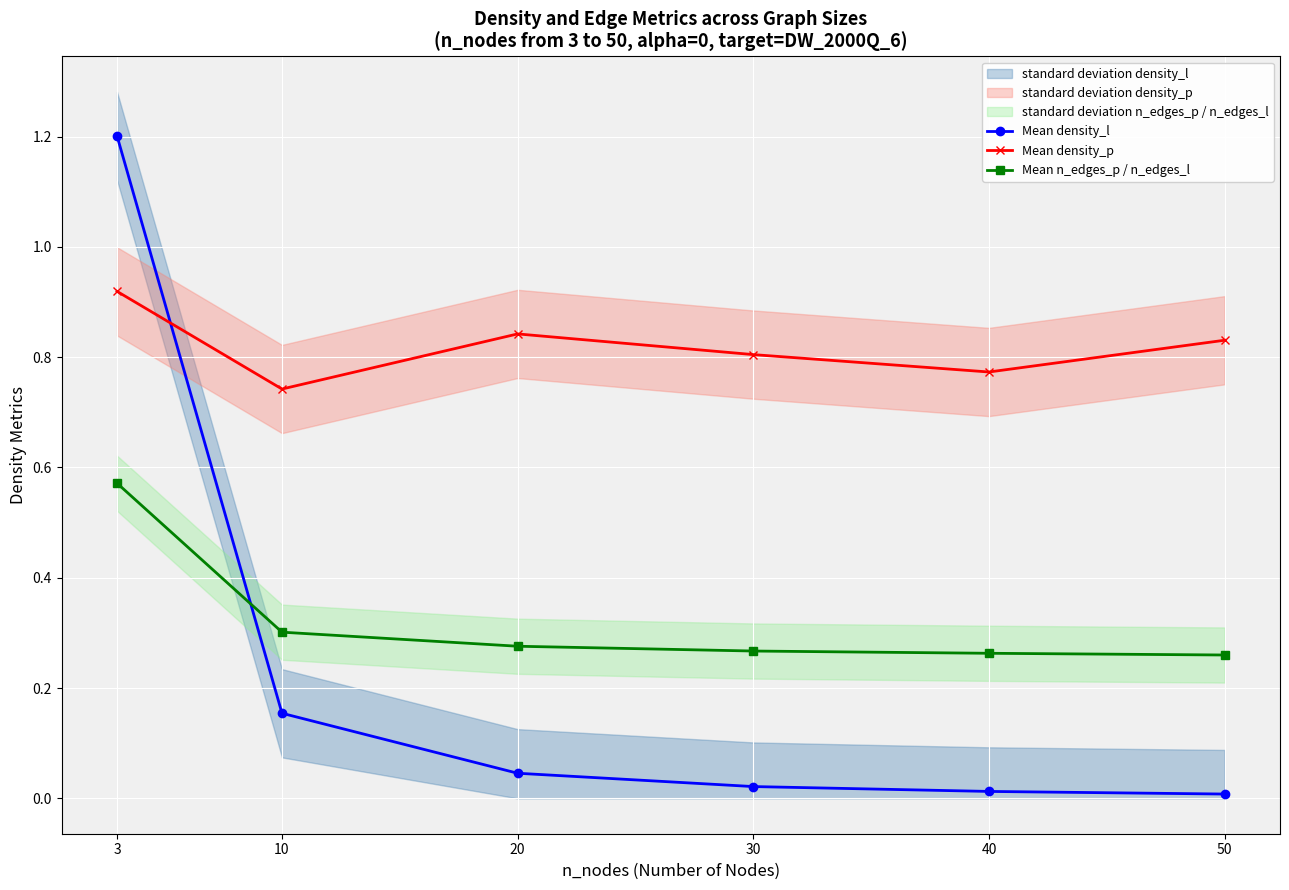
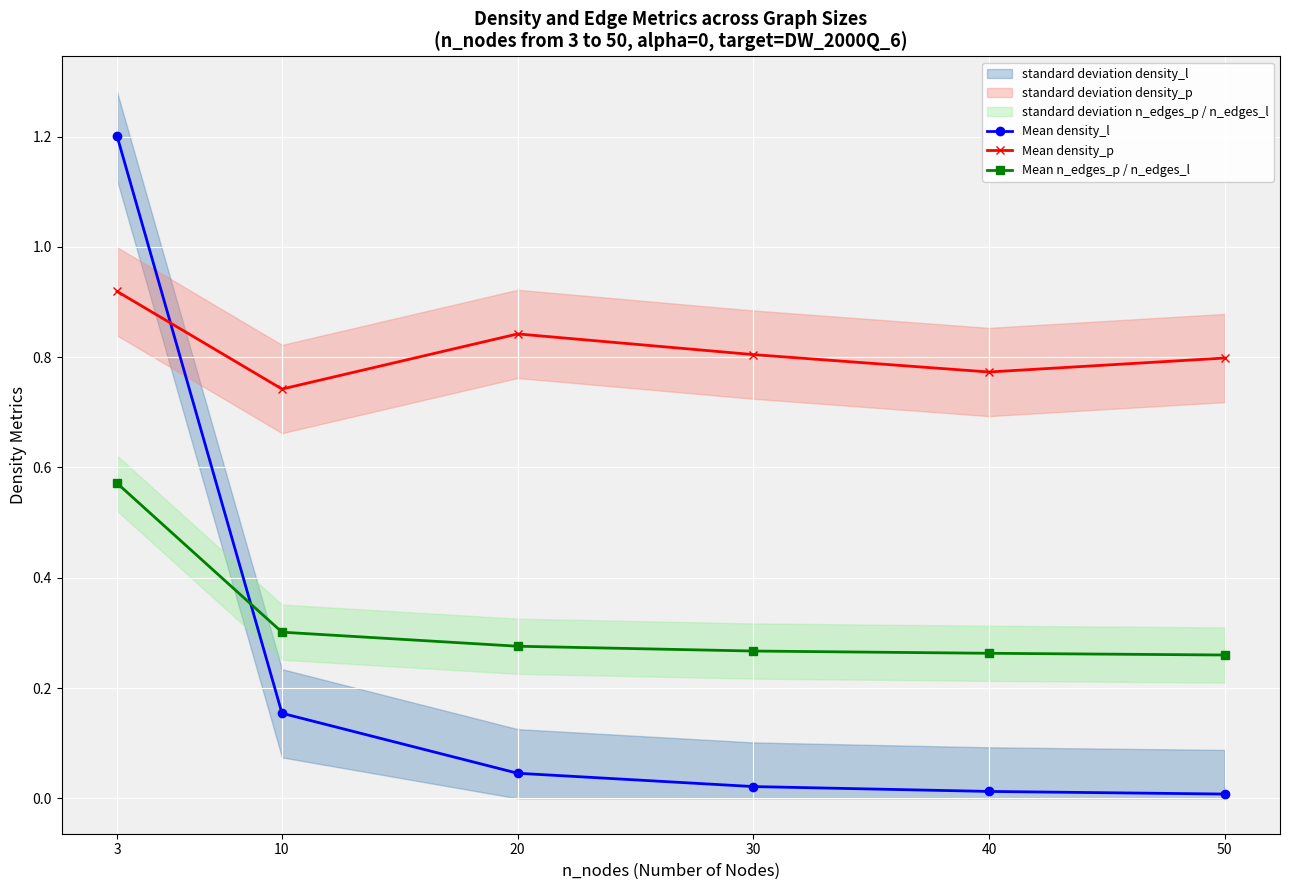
Mean density_p, 50: 0.83 -> 0.80
